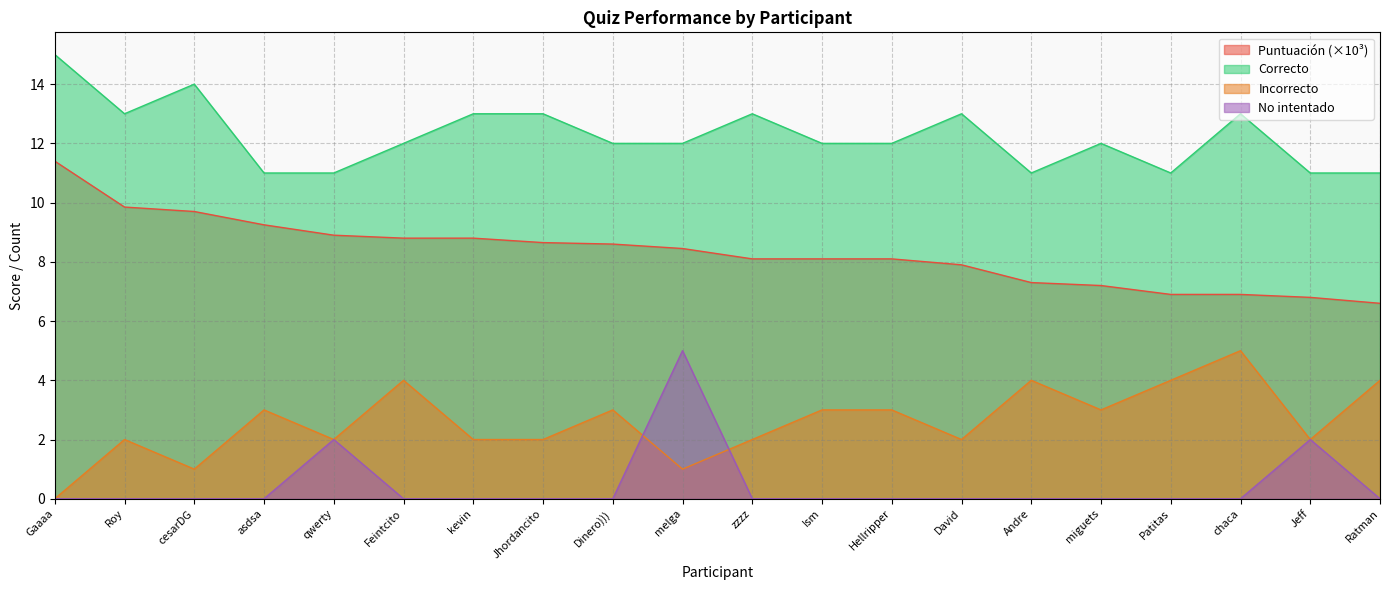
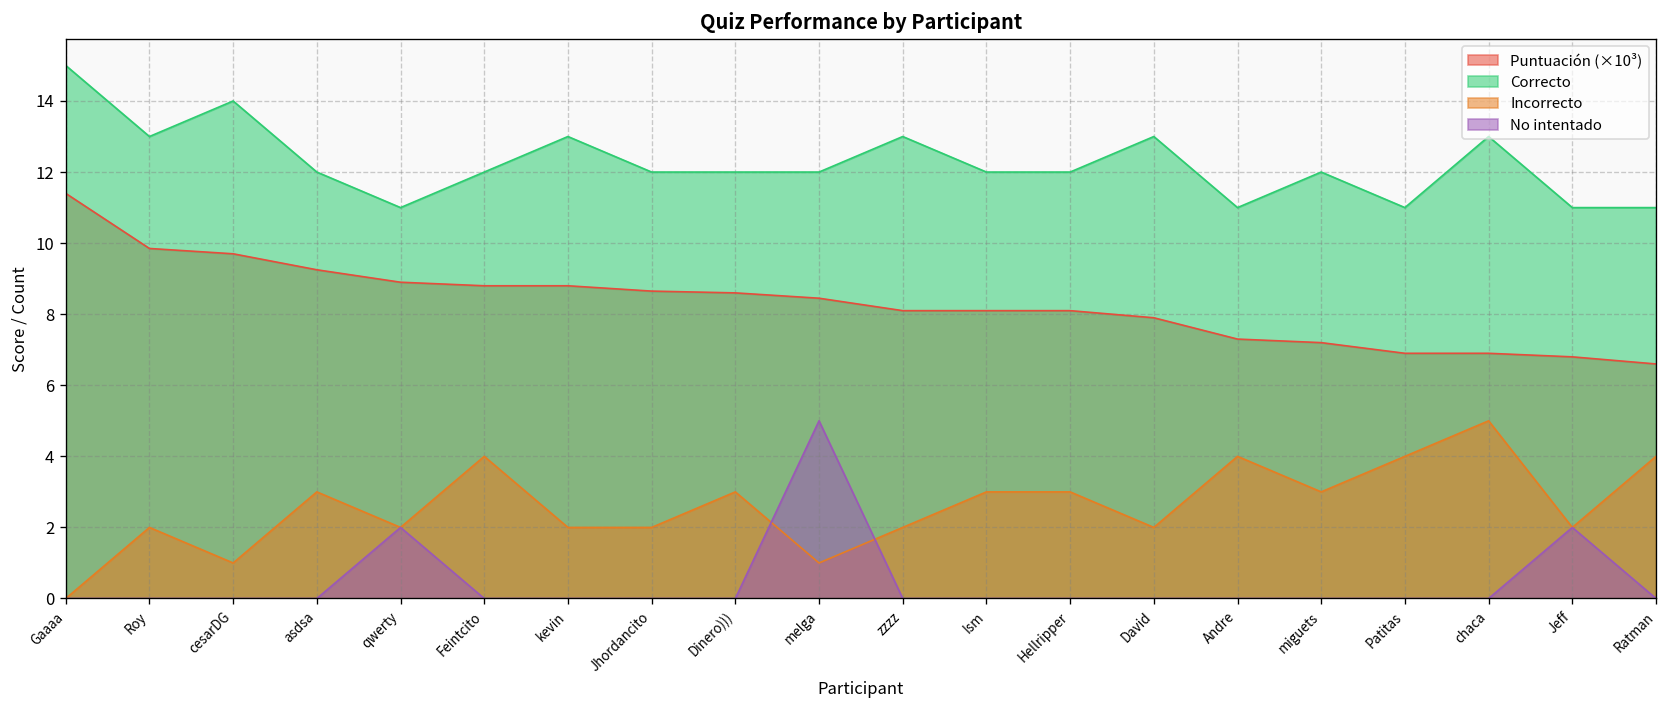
Correcto, asdsa: 11 -> 12
Correcto, Jhordancito: 13 -> 12
